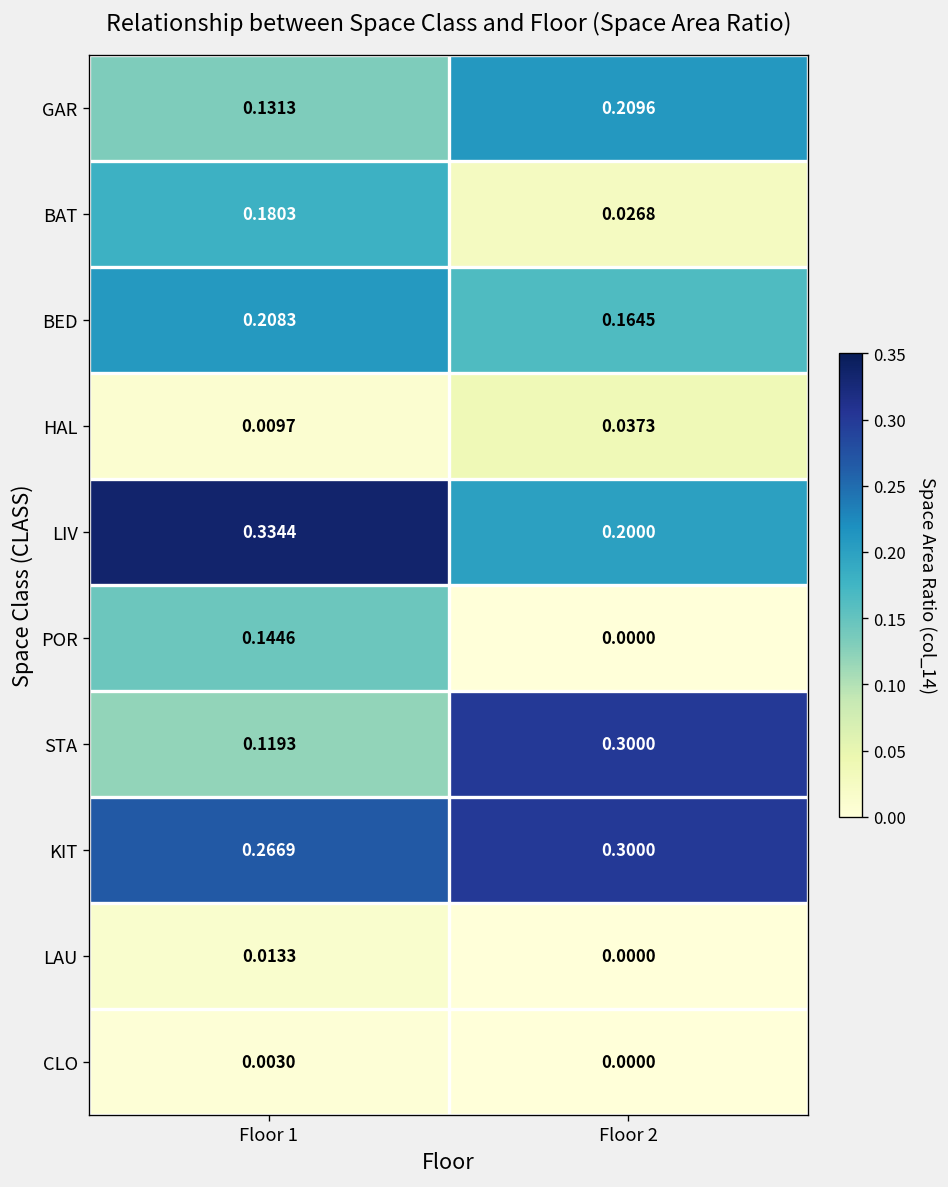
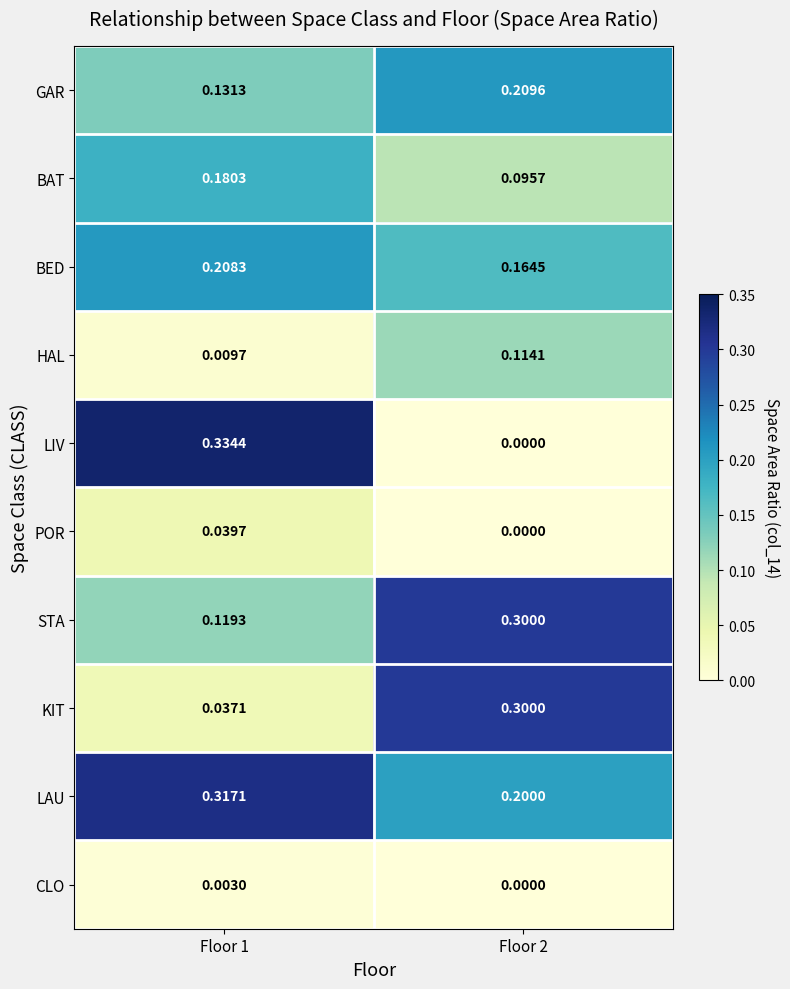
BAT, Floor 2: 0.0268 -> 0.0957
HAL, Floor 2: 0.0373 -> 0.1141
LIV, Floor 2: 0.2000 -> 0.0000
POR, Floor 1: 0.1446 -> 0.0397
KIT, Floor 1: 0.2669 -> 0.0371
LAU, Floor 1: 0.0133 -> 0.3171
LAU, Floor 2: 0.0000 -> 0.2000
